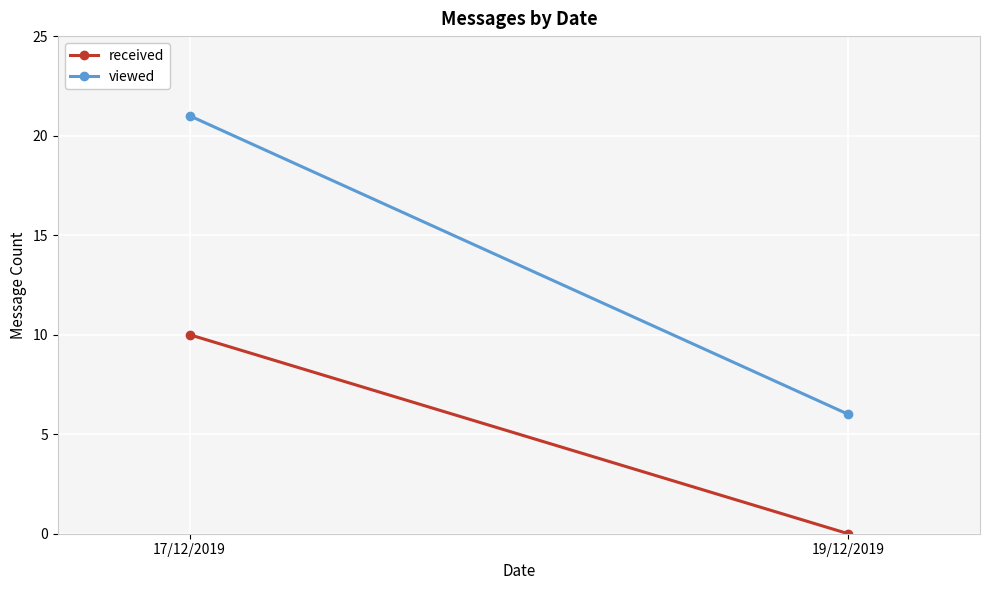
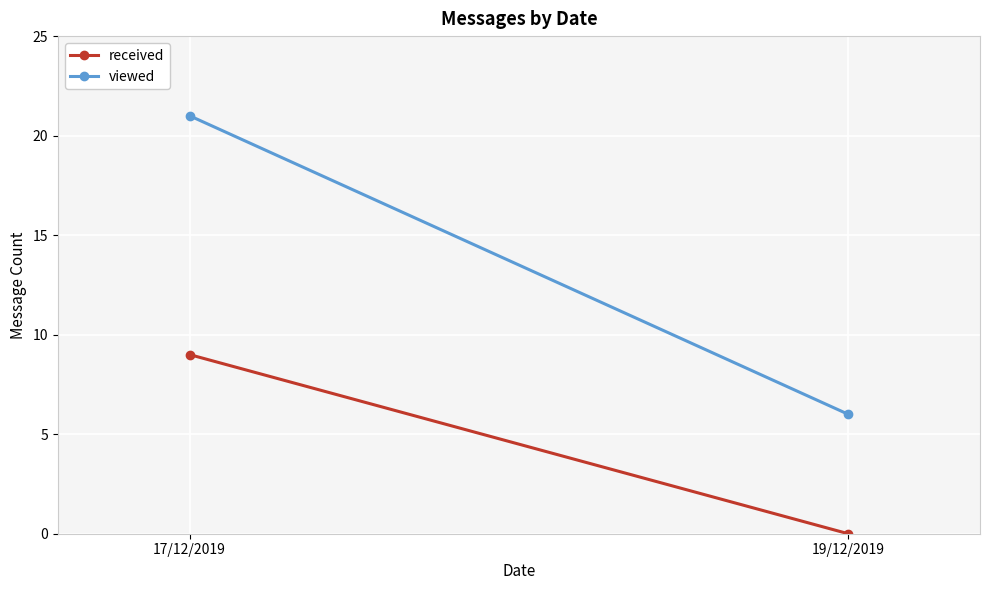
received, 17/12/2019: 10 -> 9
